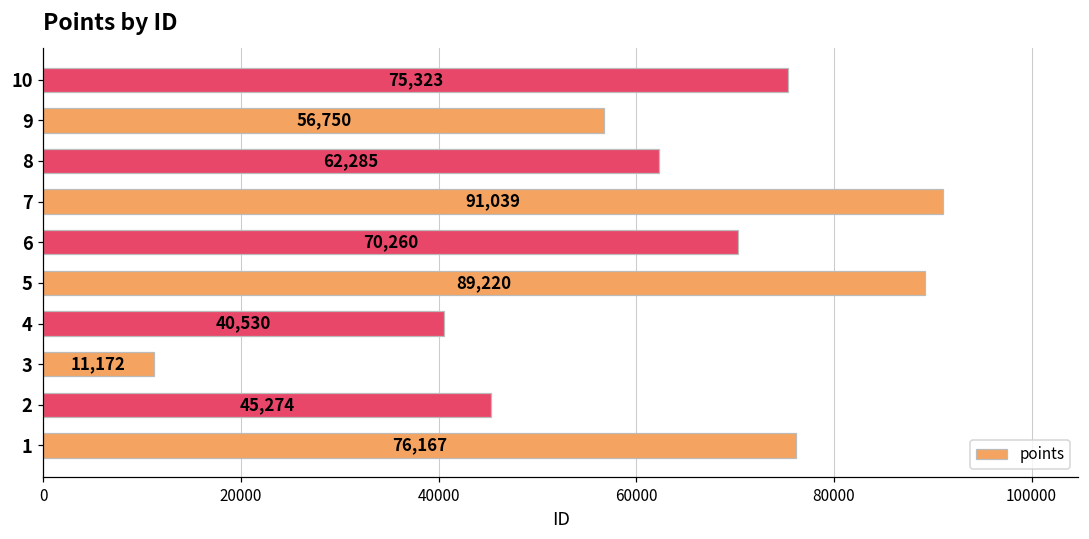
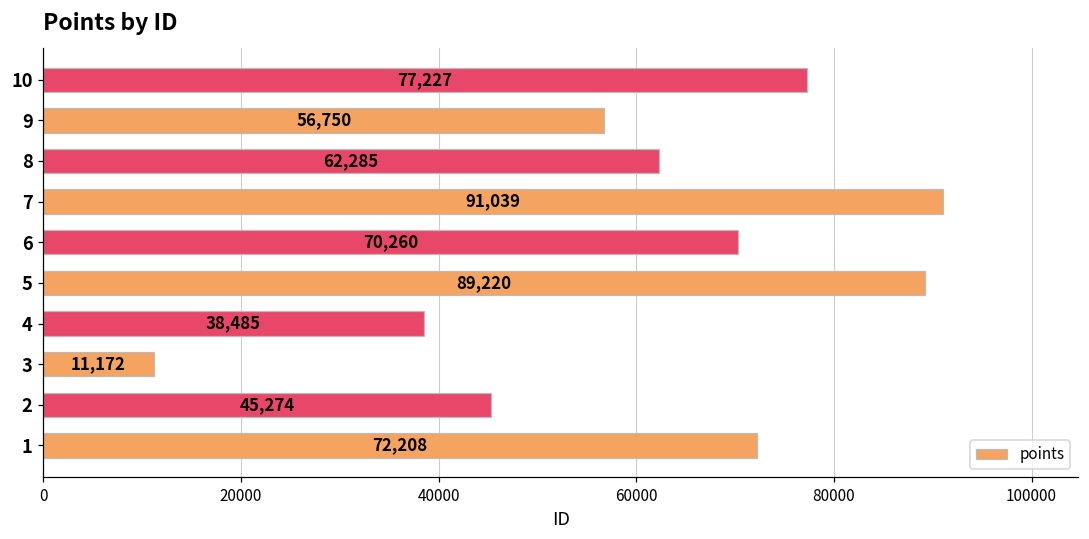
10: 75,323 -> 77,227
4: 40,530 -> 38,485
1: 76,167 -> 72,208
